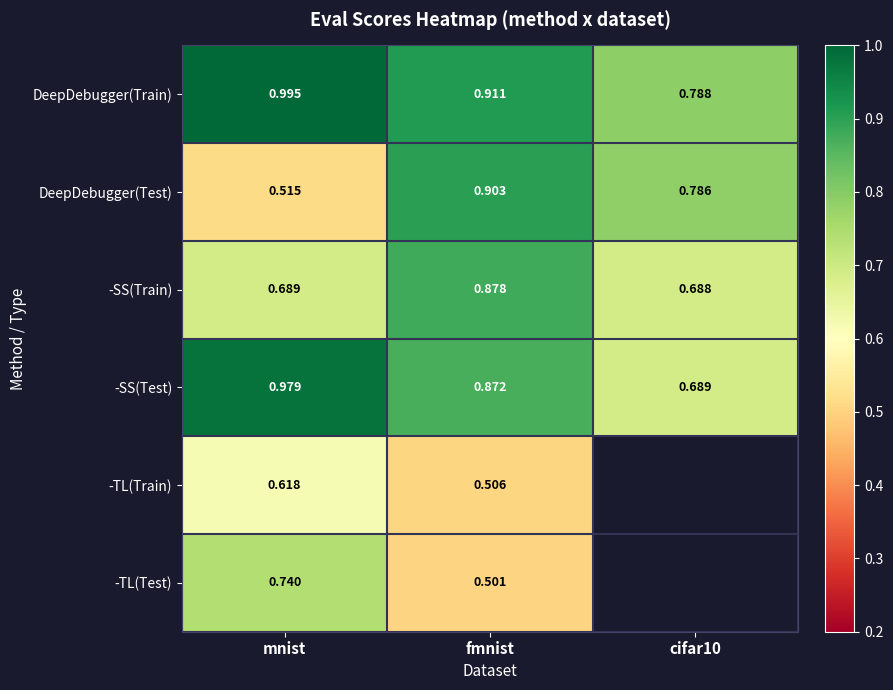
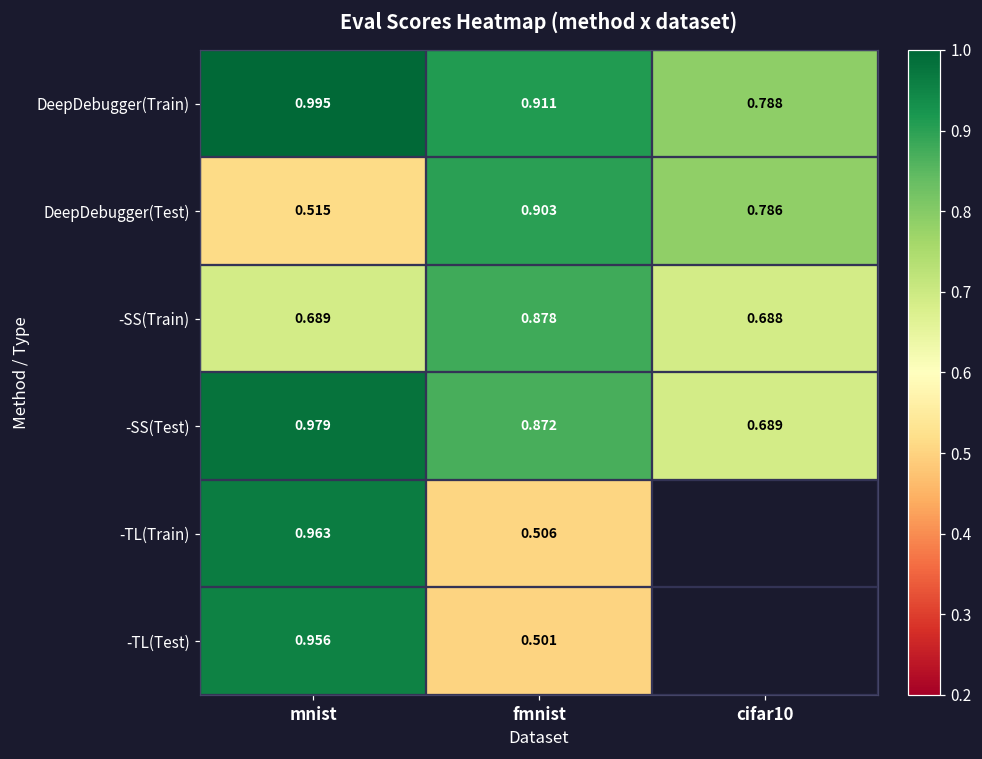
-TL(Train), mnist: 0.618 -> 0.963
-TL(Test), mnist: 0.740 -> 0.956
